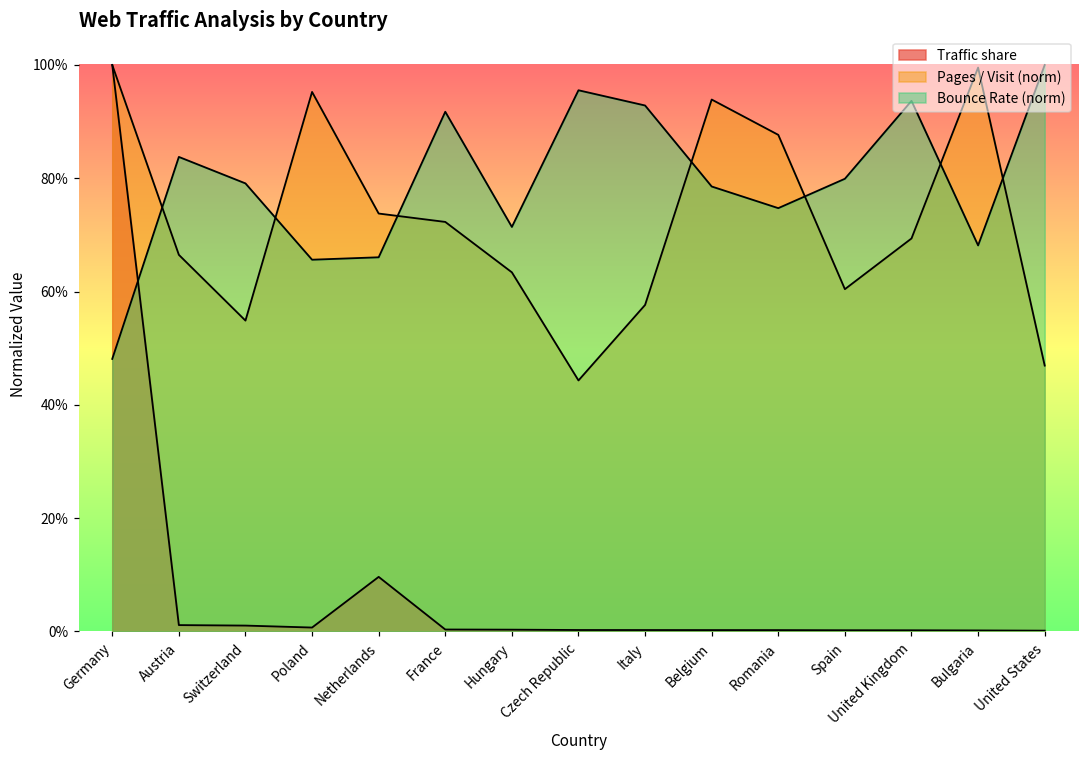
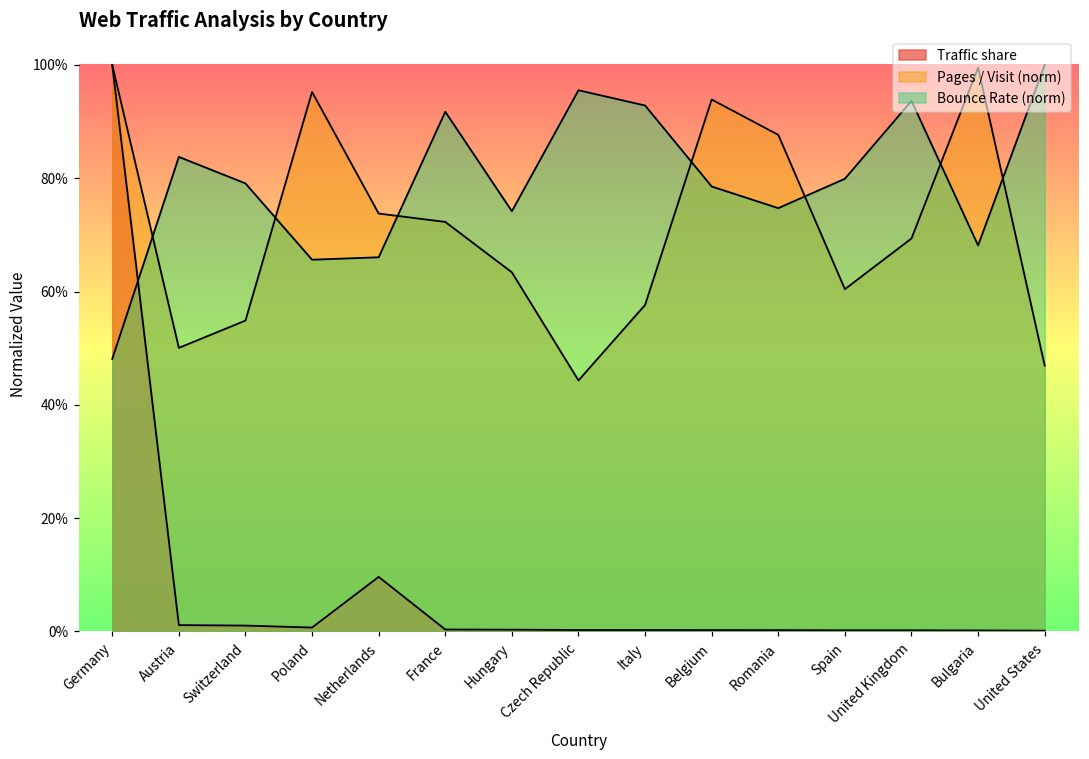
Pages / Visit (norm), Austria: 66% -> 50%
Bounce Rate (norm), Hungary: 71% -> 74%
